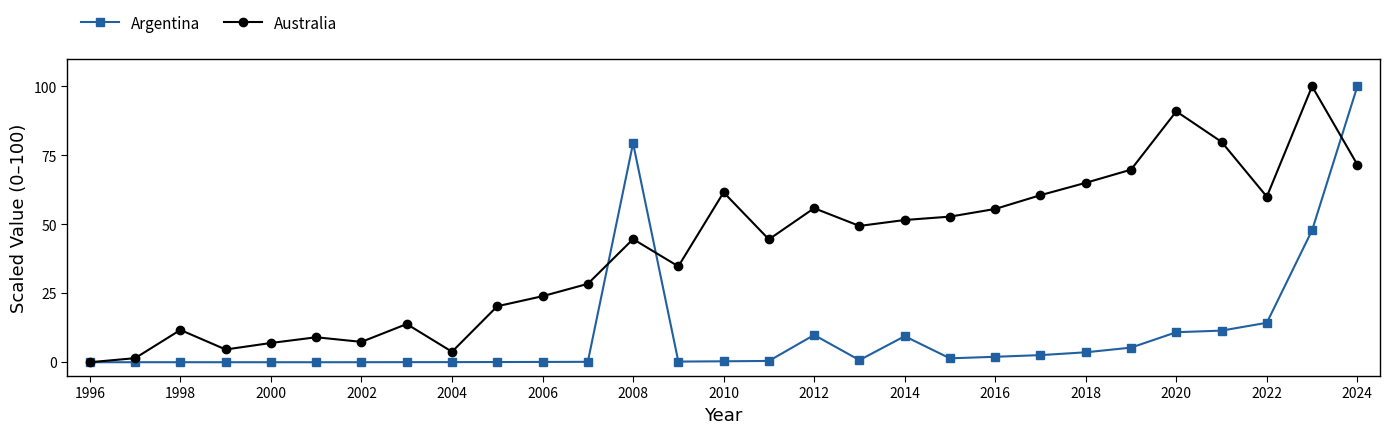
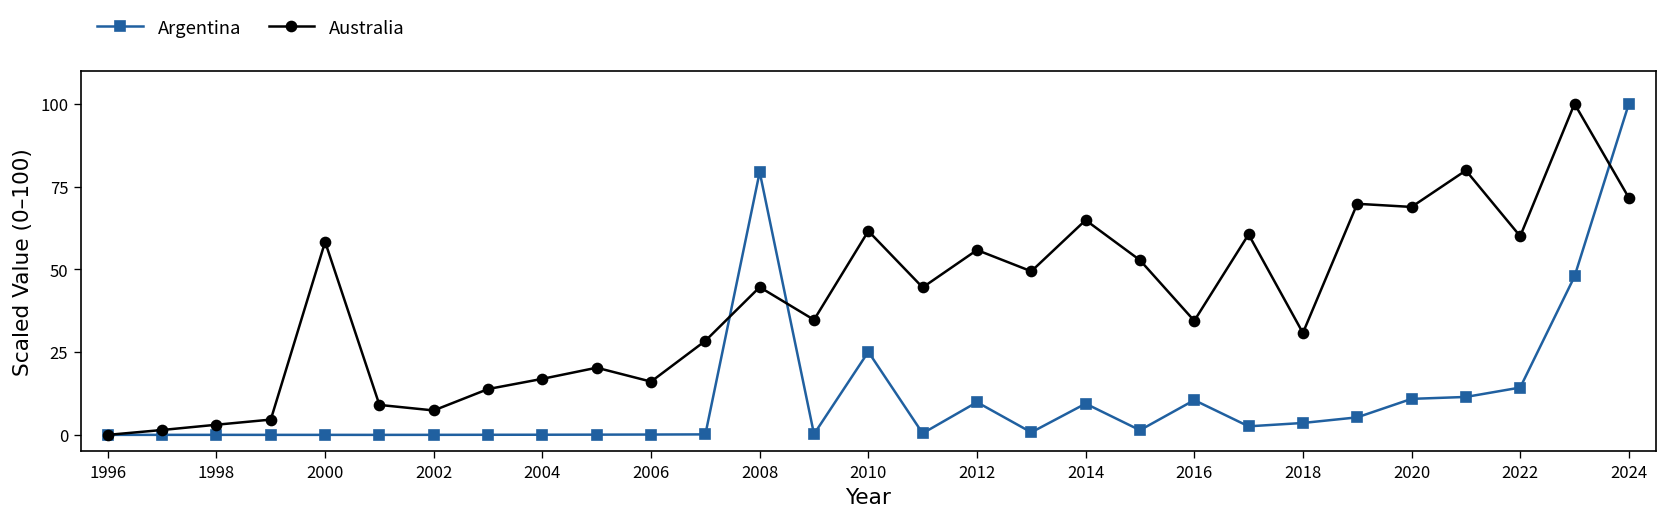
Australia, 1998: 12 -> 3
Australia, 2000: 7 -> 58
Australia, 2004: 4 -> 17
Australia, 2006: 24 -> 16
Argentina, 2010: 0 -> 25
Australia, 2014: 52 -> 65
Argentina, 2016: 2 -> 11
Australia, 2016: 56 -> 34
Australia, 2018: 65 -> 31
Australia, 2020: 91 -> 69
